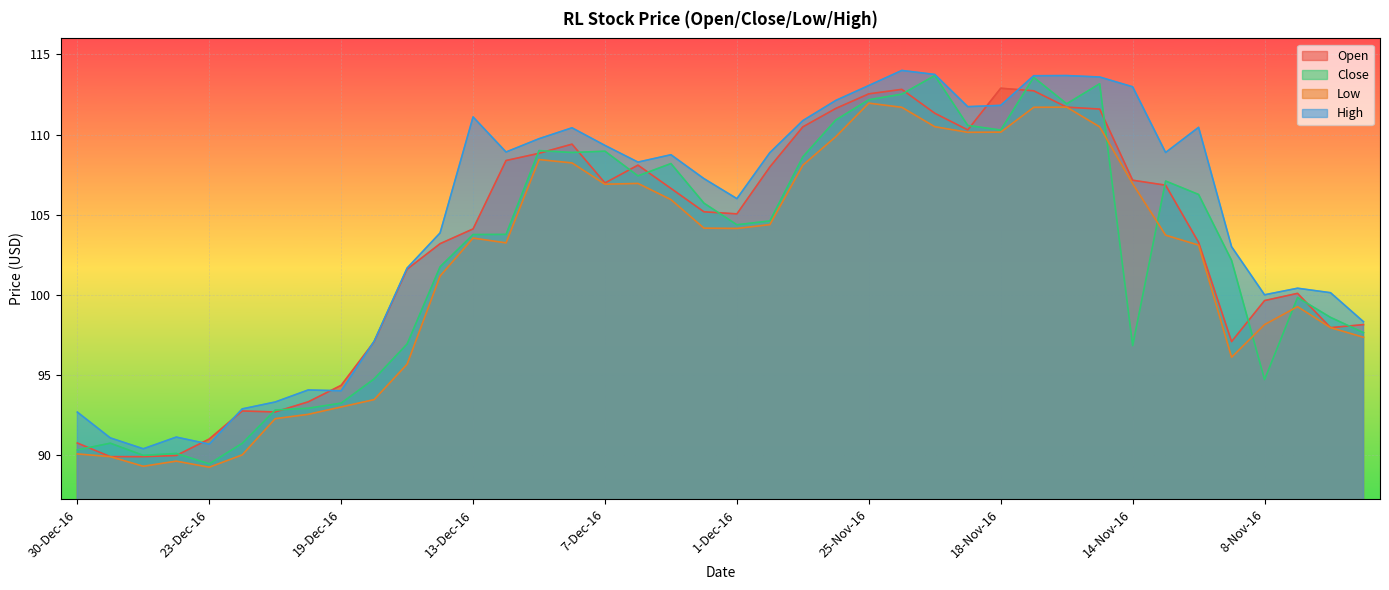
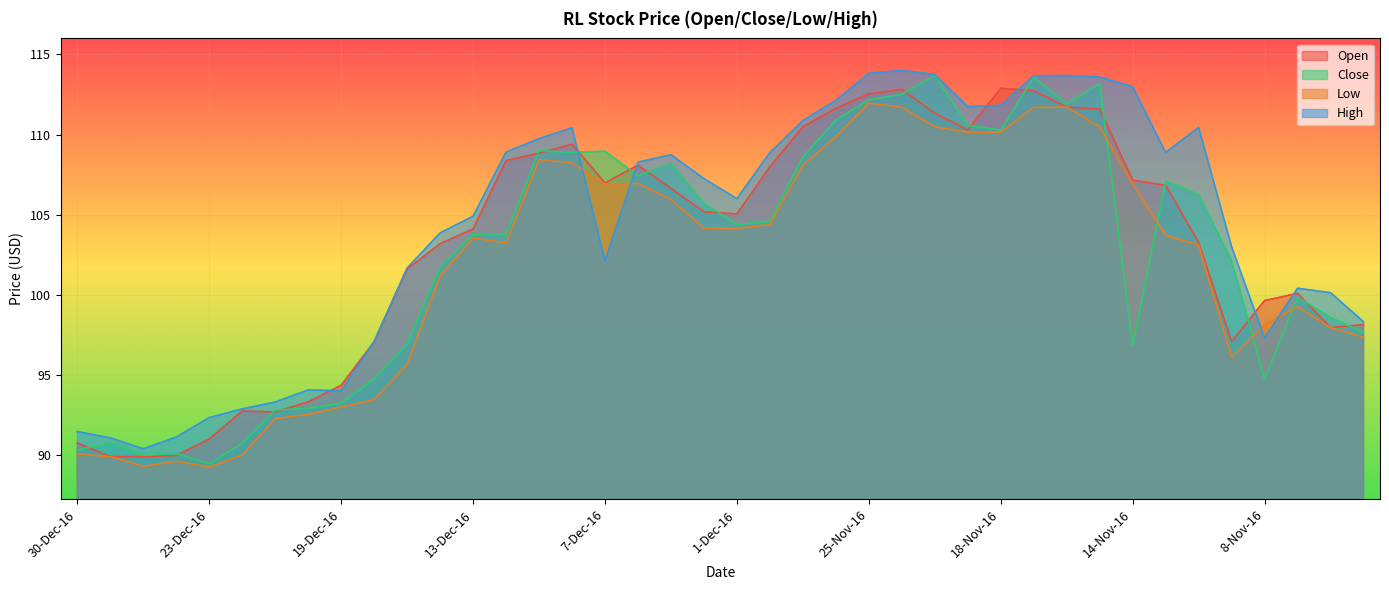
High, 30-Dec-16: 92.7 -> 91.5
High, 23-Dec-16: 90.7 -> 92.3
High, 13-Dec-16: 111.1 -> 104.9
High, 7-Dec-16: 109.3 -> 102.1
High, 25-Nov-16: 113.1 -> 113.8
High, 8-Nov-16: 100.0 -> 97.3
